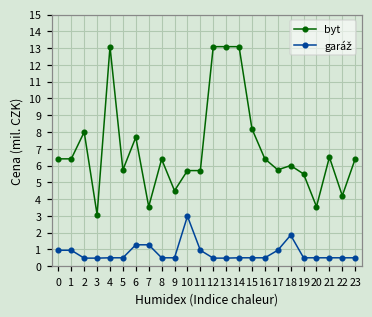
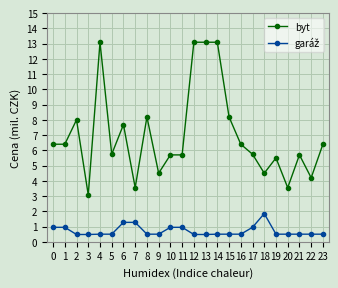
byt, 8: 6.4 -> 8.2
garáž, 10: 3.0 -> 1.0
byt, 18: 6.0 -> 4.5
byt, 21: 6.5 -> 5.7
